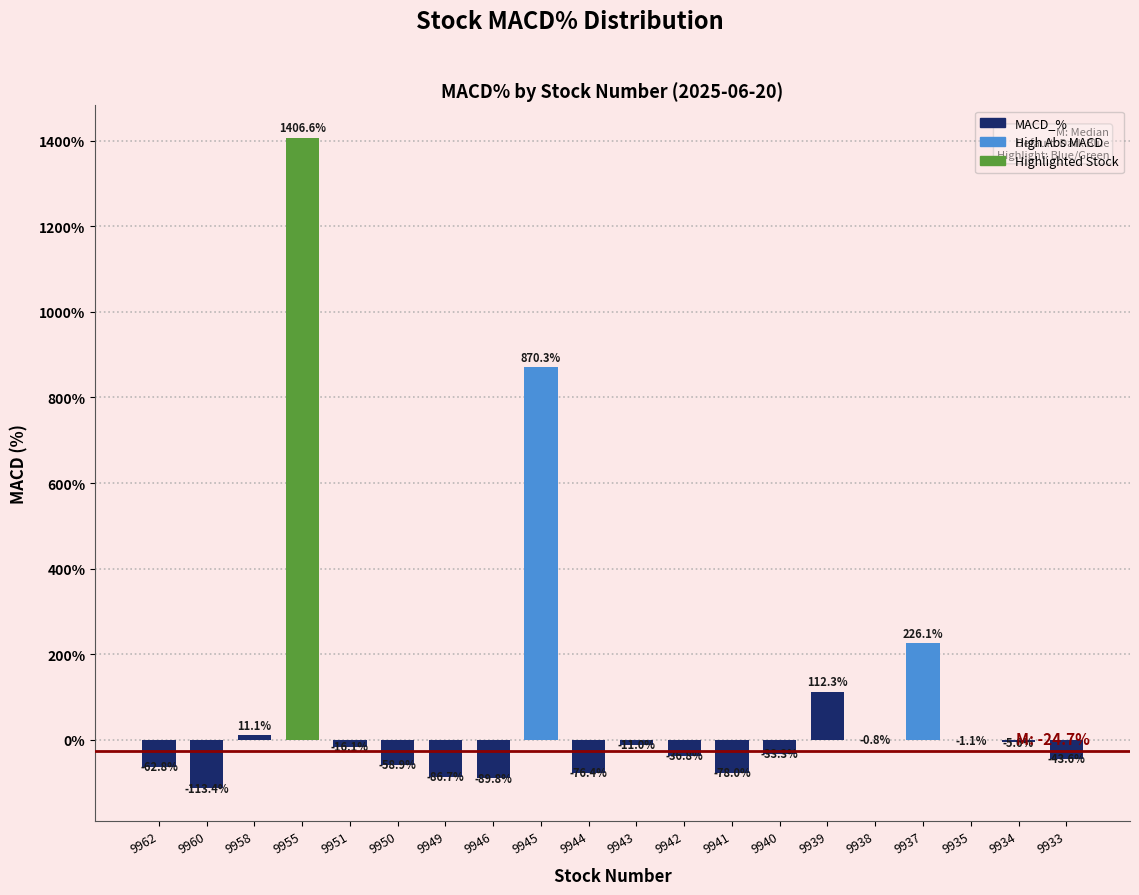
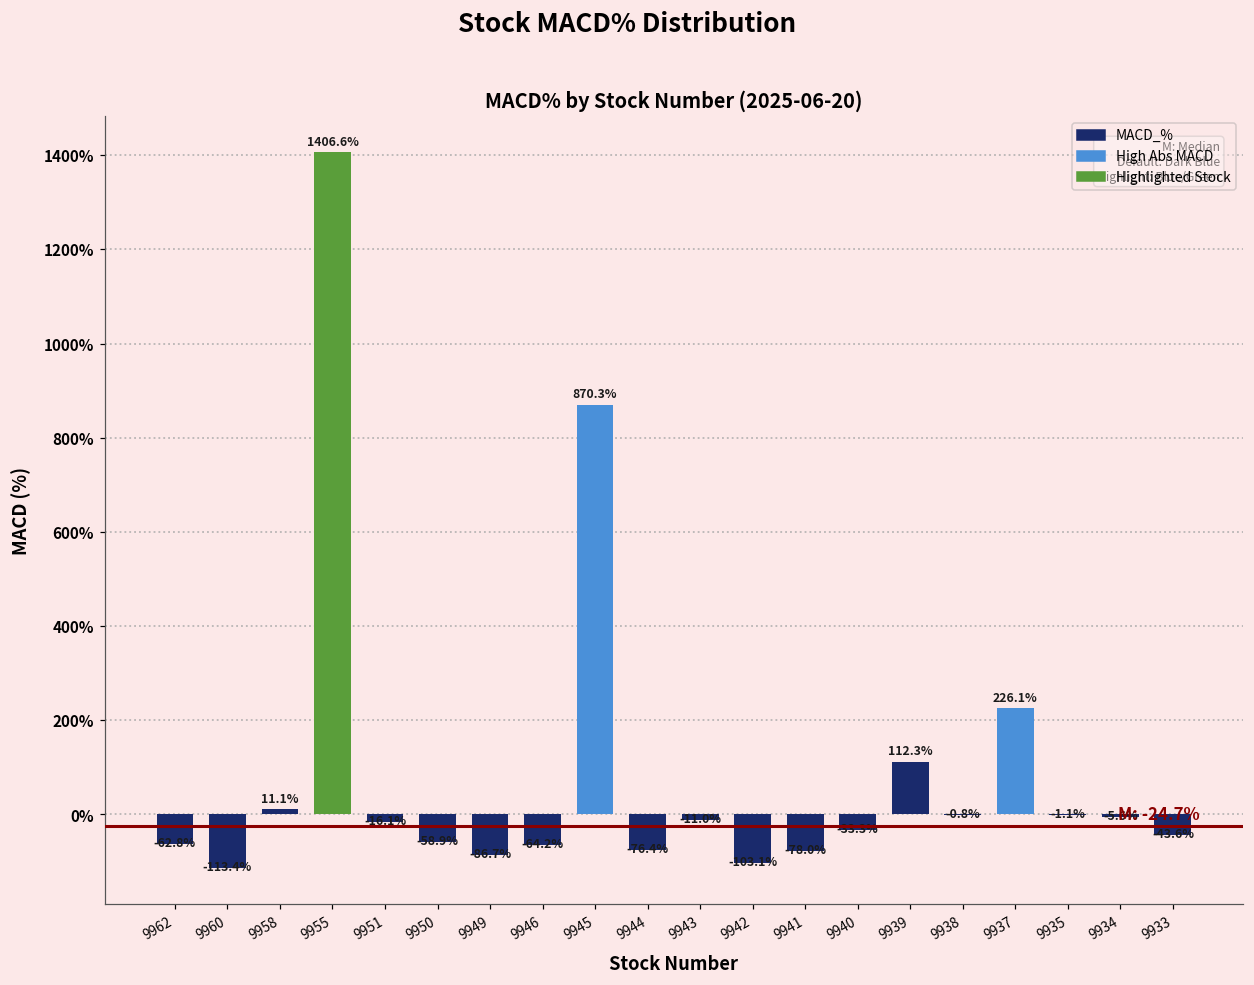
9946: -89.8% -> -64.2%
9942: -36.8% -> -103.1%
